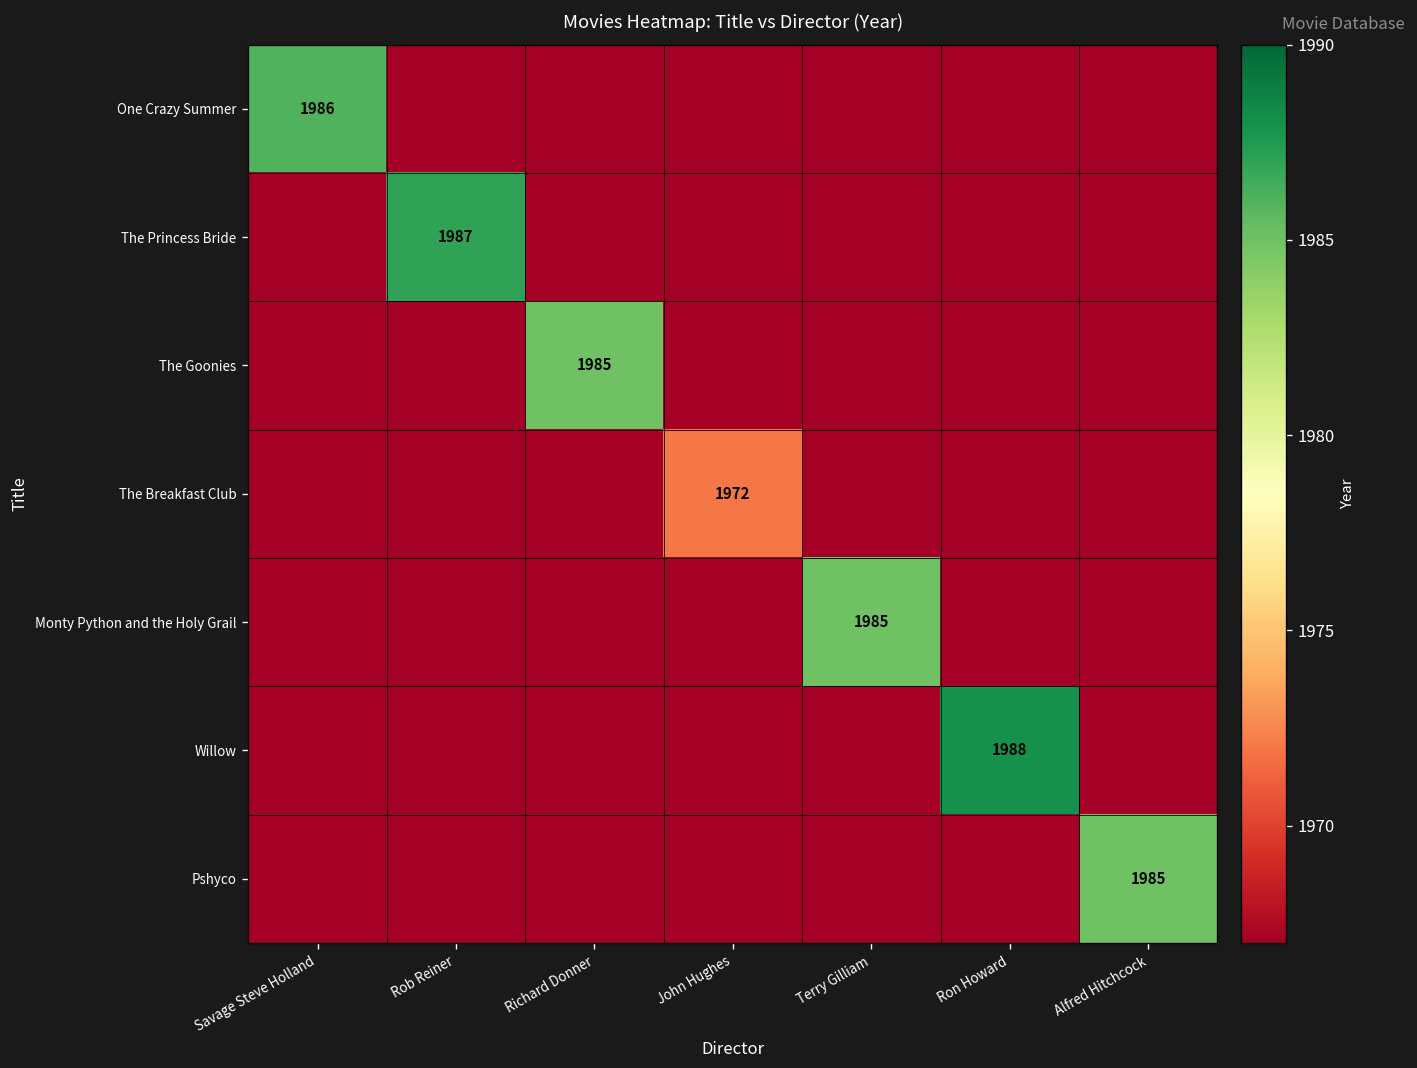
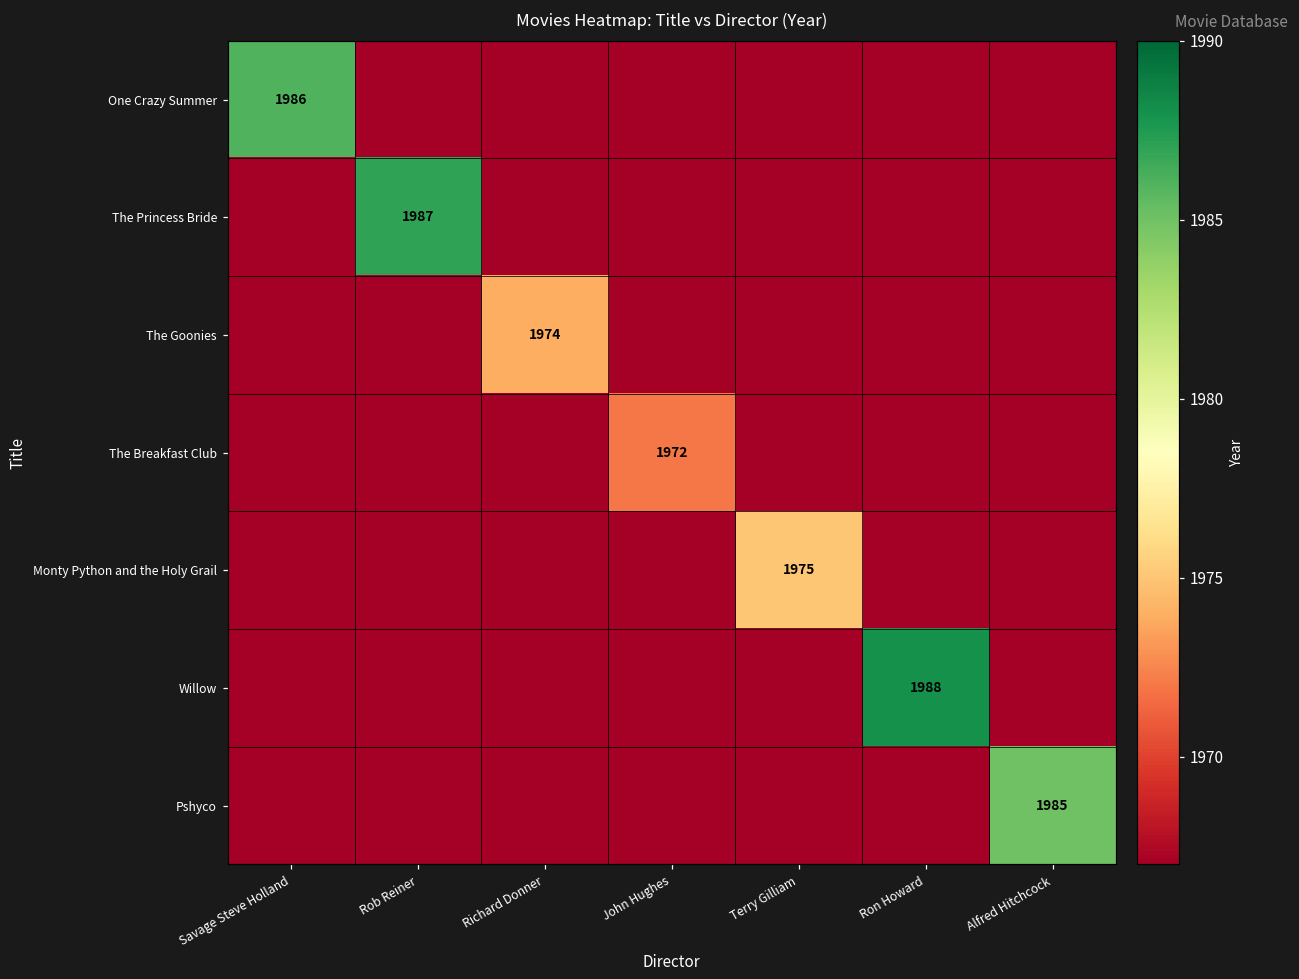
The Goonies, Richard Donner: 1985 -> 1974
Monty Python and the Holy Grail, Terry Gilliam: 1985 -> 1975
